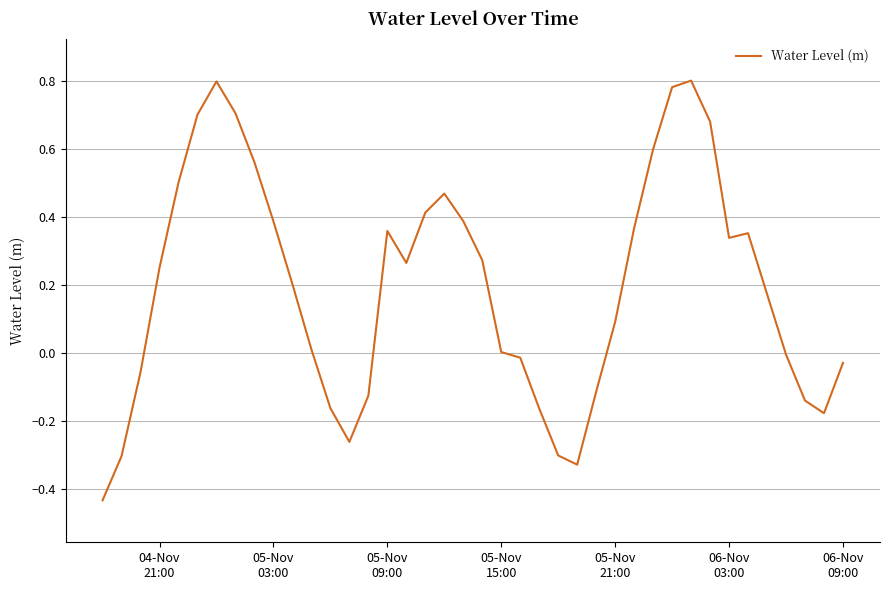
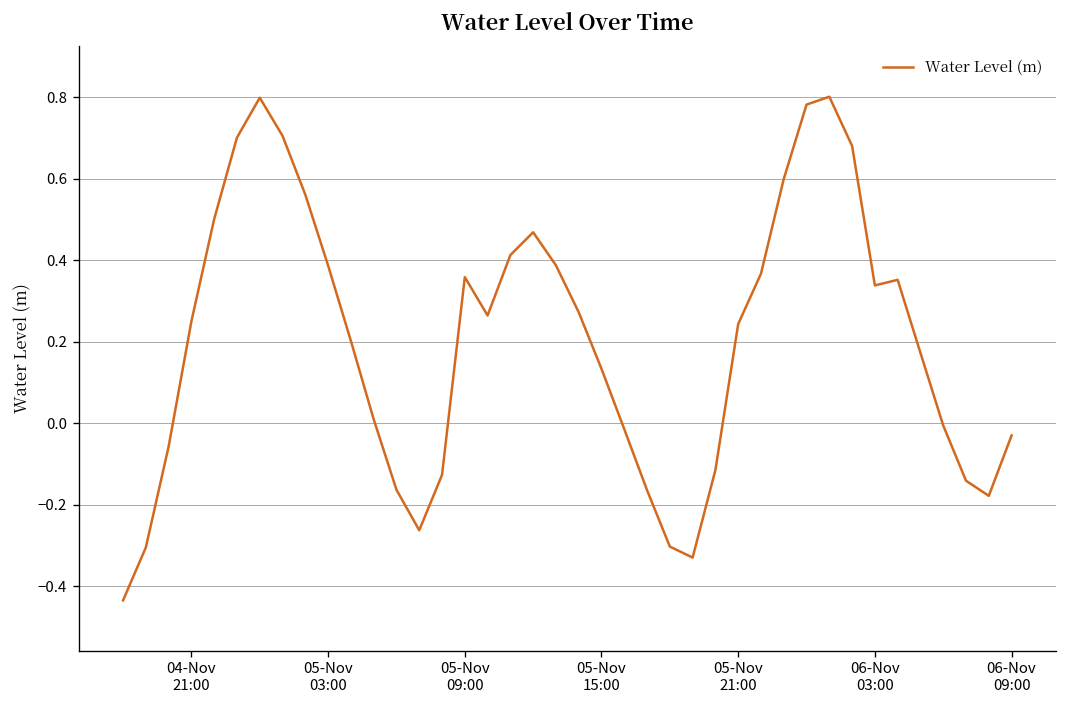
05-Nov 15:00: 0.00 -> 0.13
05-Nov 21:00: 0.09 -> 0.24
